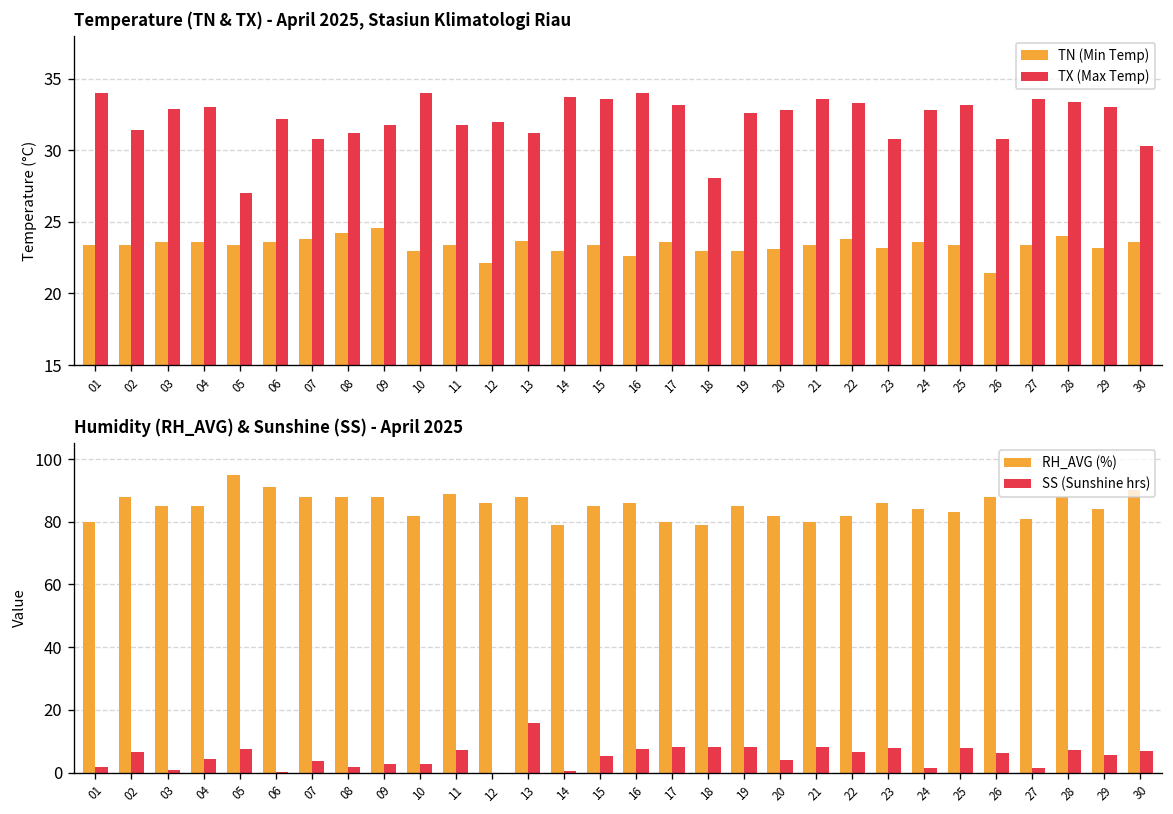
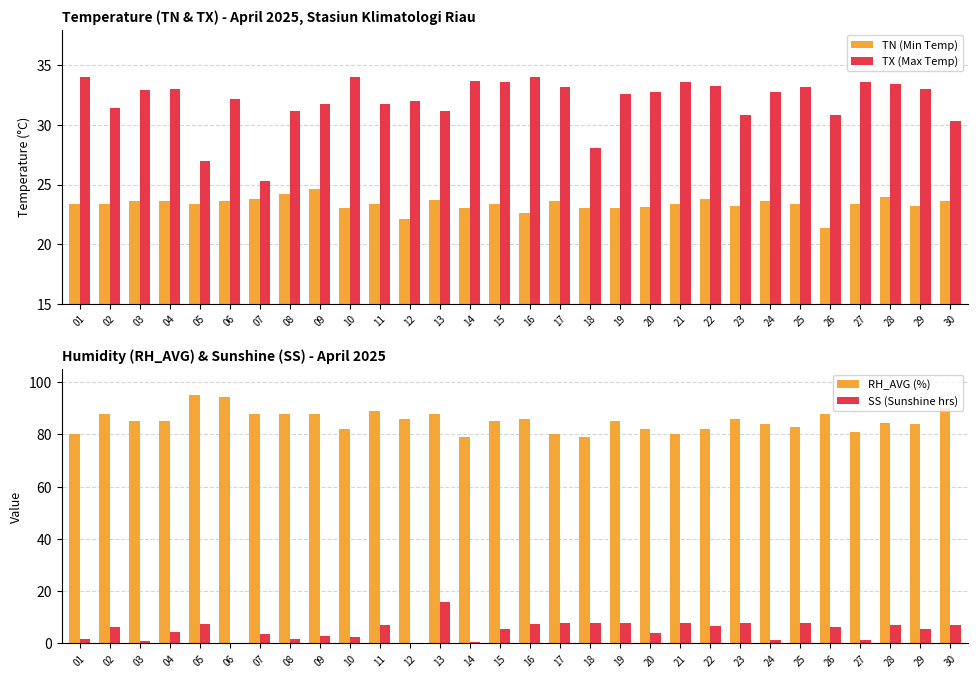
Temperature (TN & TX) - April 2025, Stasiun Klimatologi Riau, TX (Max Temp), 07: 30.8 -> 25.3
Humidity (RH_AVG) & Sunshine (SS) - April 2025, RH_AVG (%), 06: 91 -> 94
Humidity (RH_AVG) & Sunshine (SS) - April 2025, RH_AVG (%), 28: 88 -> 84
